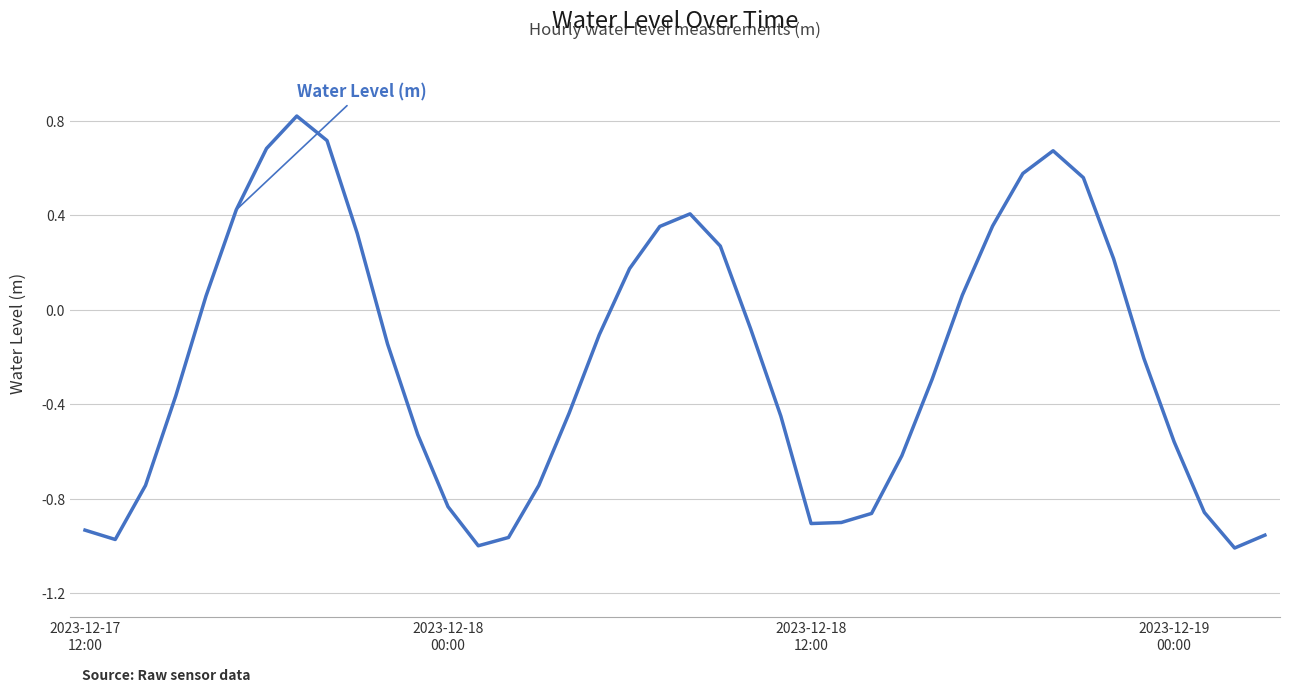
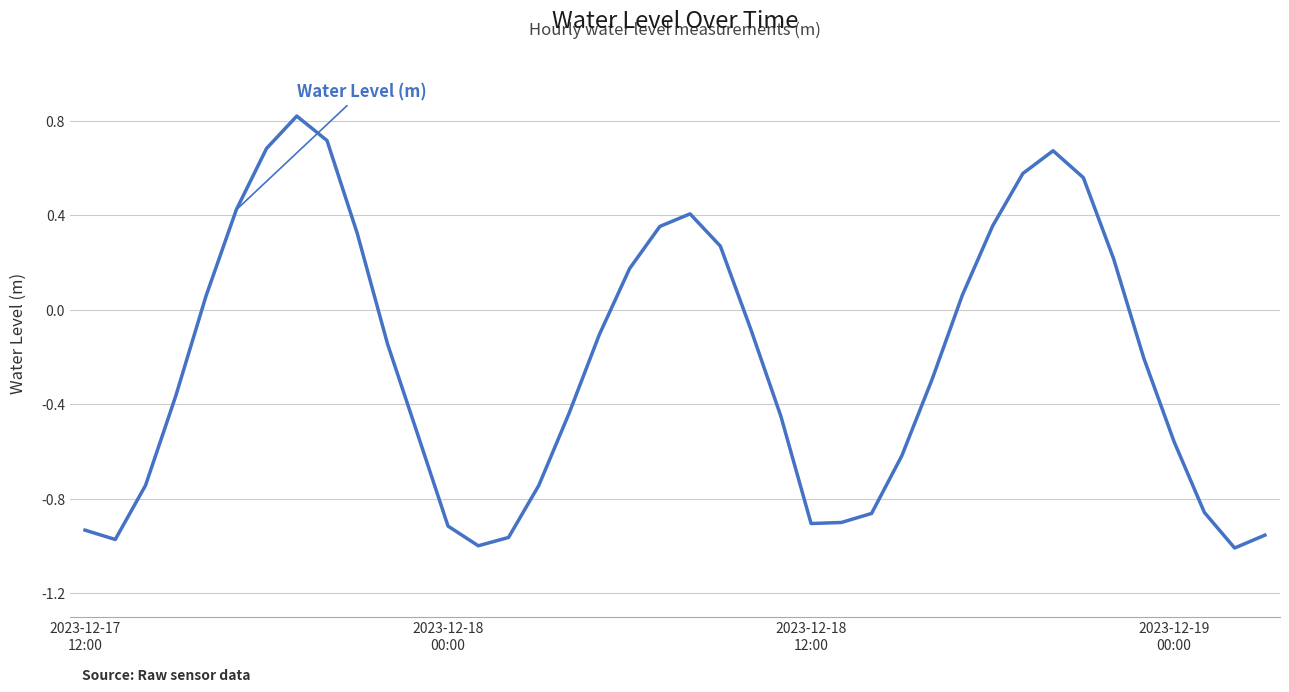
2023-12-18 00:00: -0.83 -> -0.92
